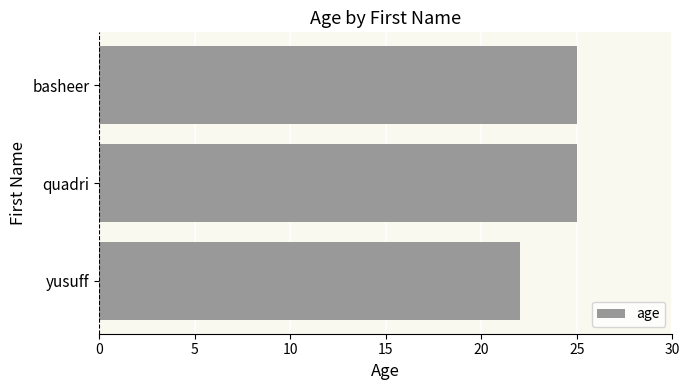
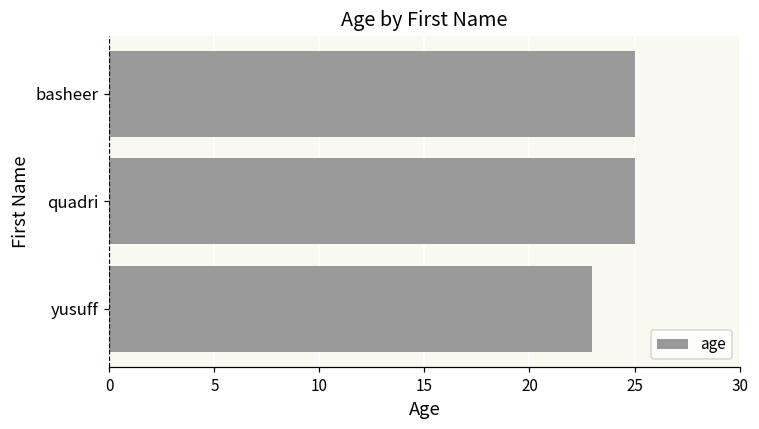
yusuff: 22 -> 23
